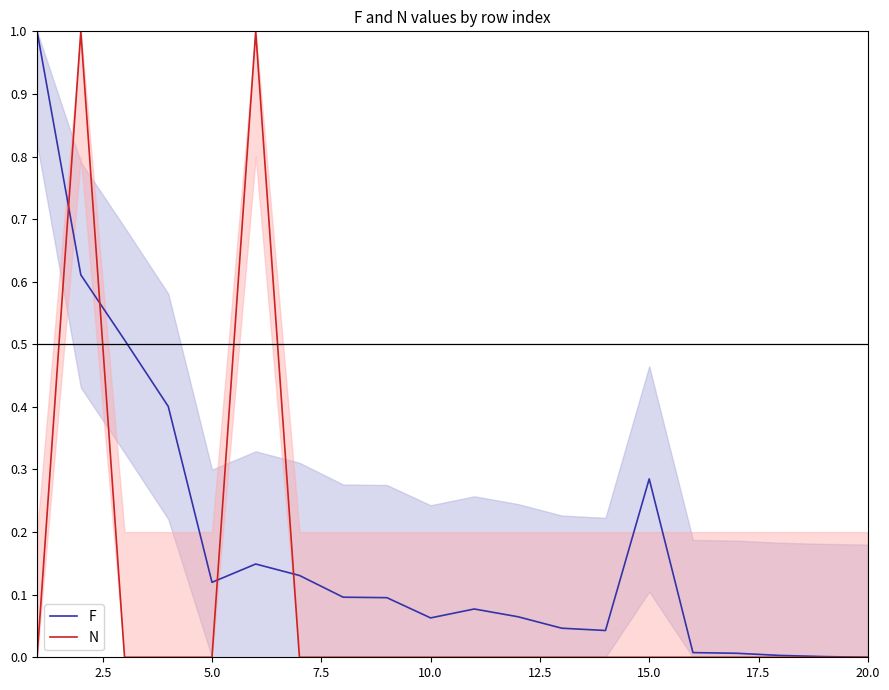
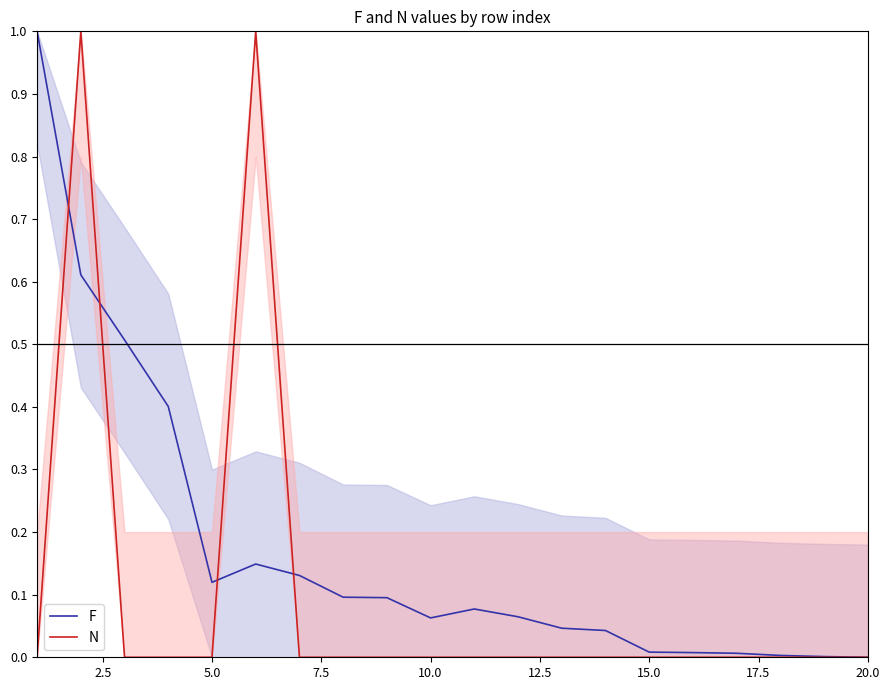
F, 15.0: 0.29 -> 0.01
